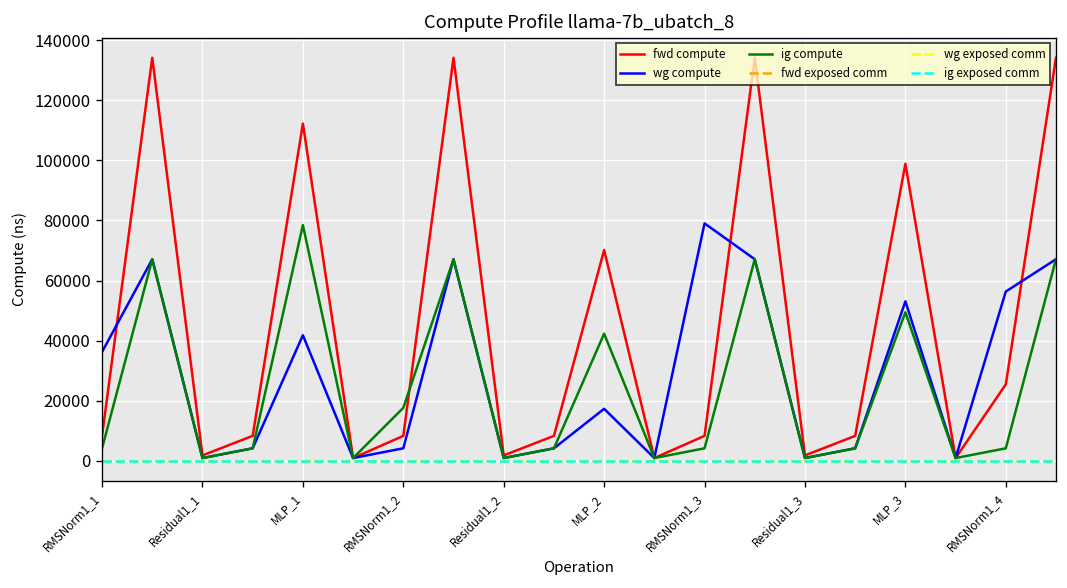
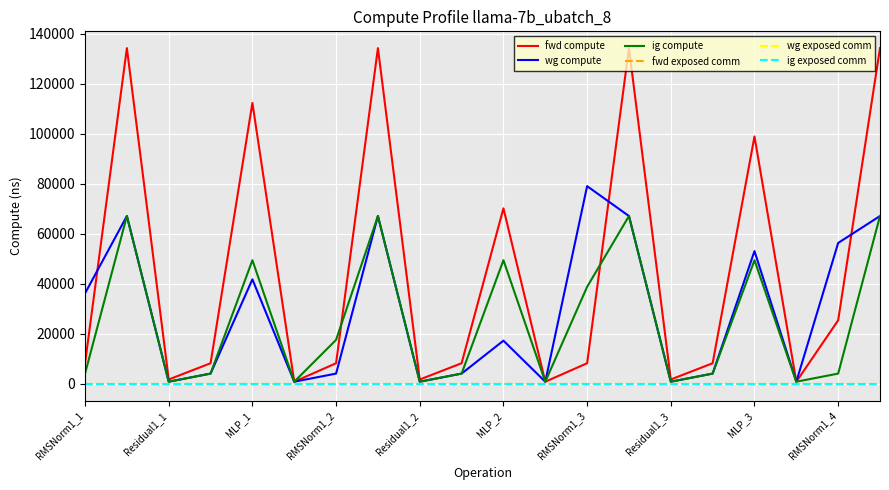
ig compute, MLP_1: 78000 -> 49000
ig compute, MLP_2: 42000 -> 49000
ig compute, RMSNorm1_3: 4000 -> 39000
